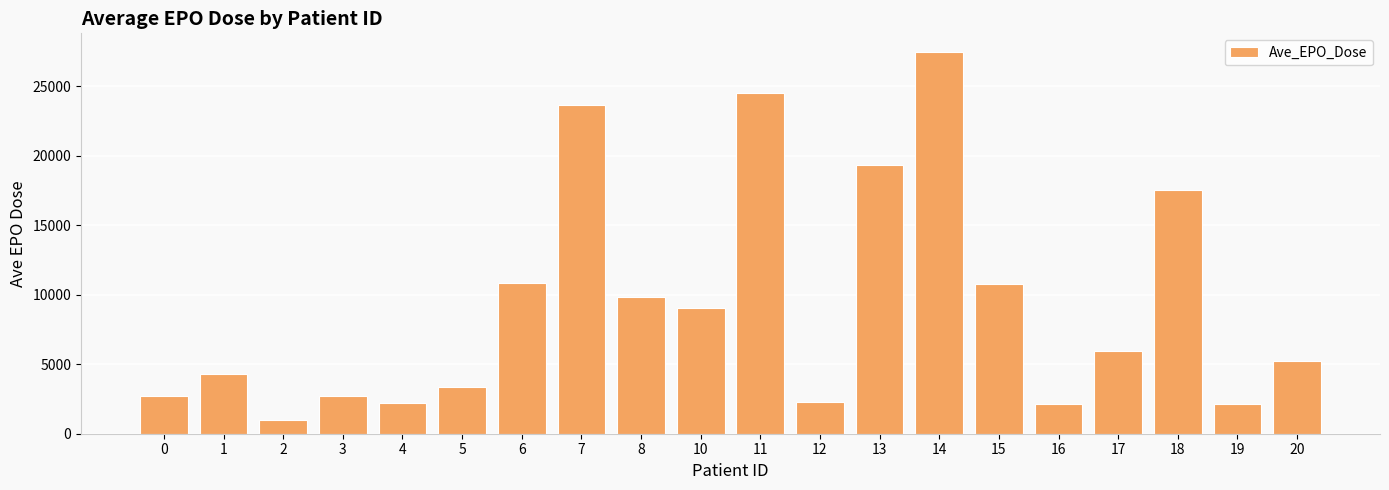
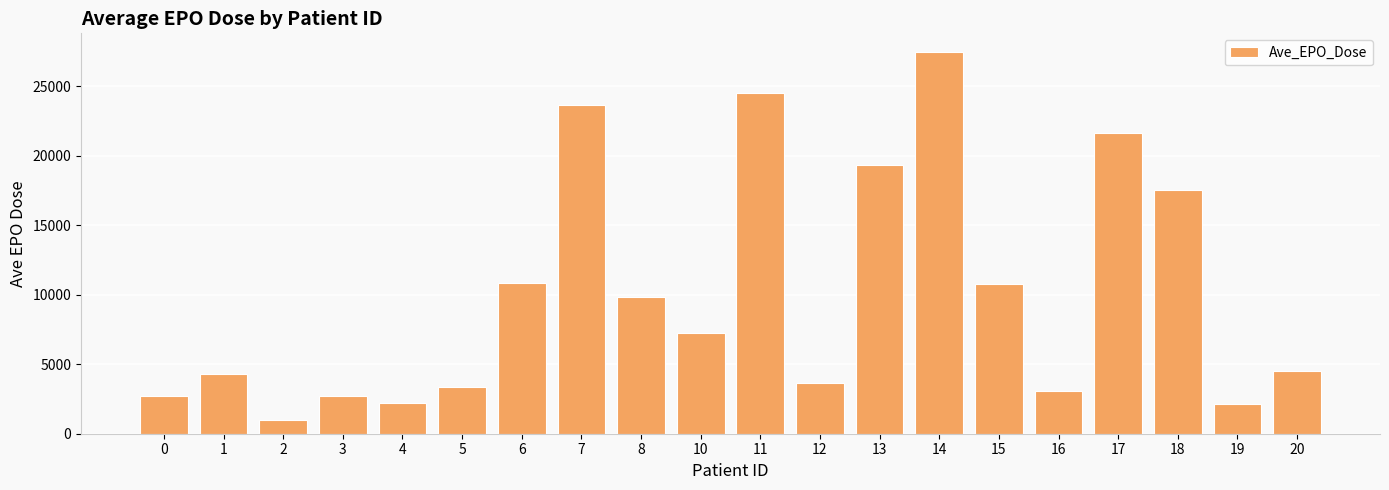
10: 9100 -> 7200
12: 2300 -> 3600
16: 2100 -> 3100
17: 6000 -> 21600
20: 5300 -> 4500
